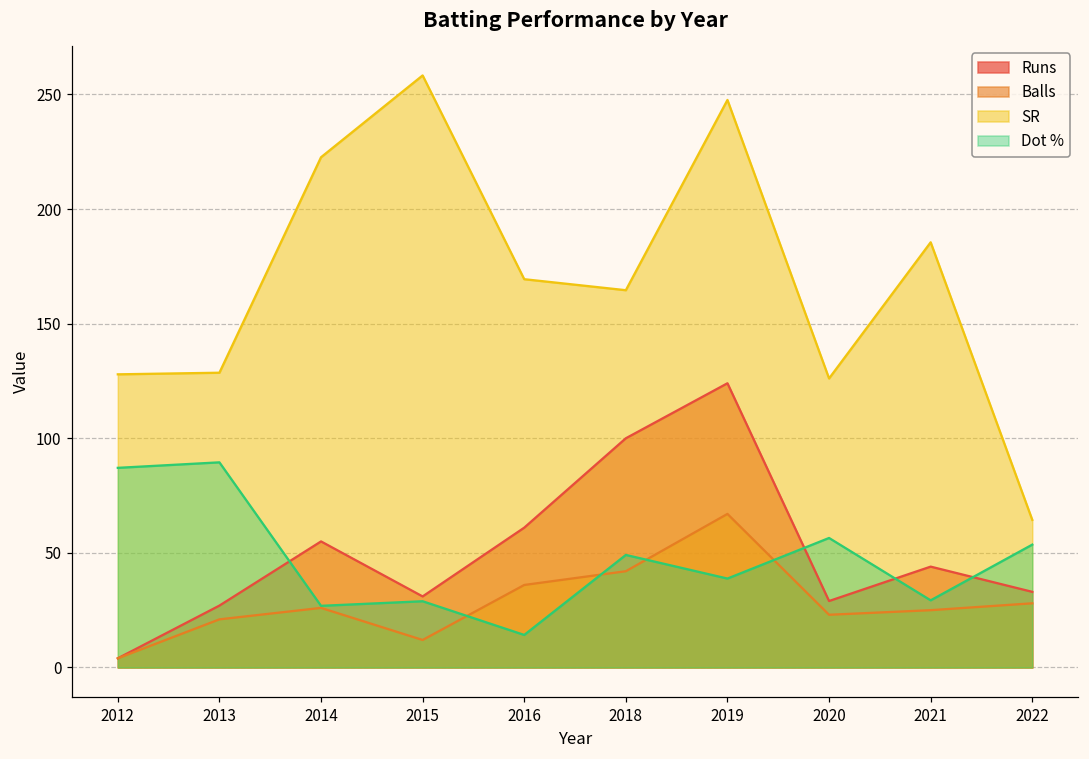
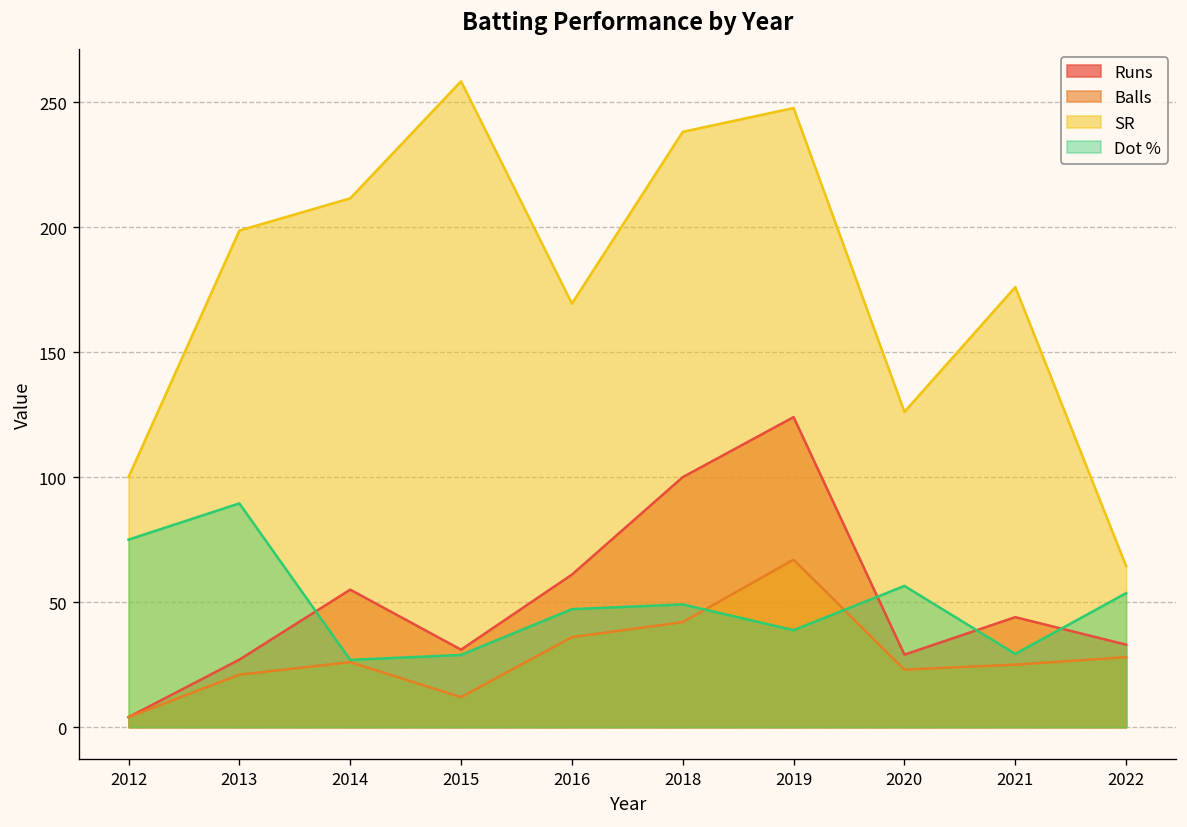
SR, 2012: 128 -> 100
Dot %, 2012: 87 -> 75
SR, 2013: 129 -> 199
SR, 2014: 223 -> 212
Dot %, 2016: 14 -> 47
SR, 2018: 165 -> 238
SR, 2021: 186 -> 176
